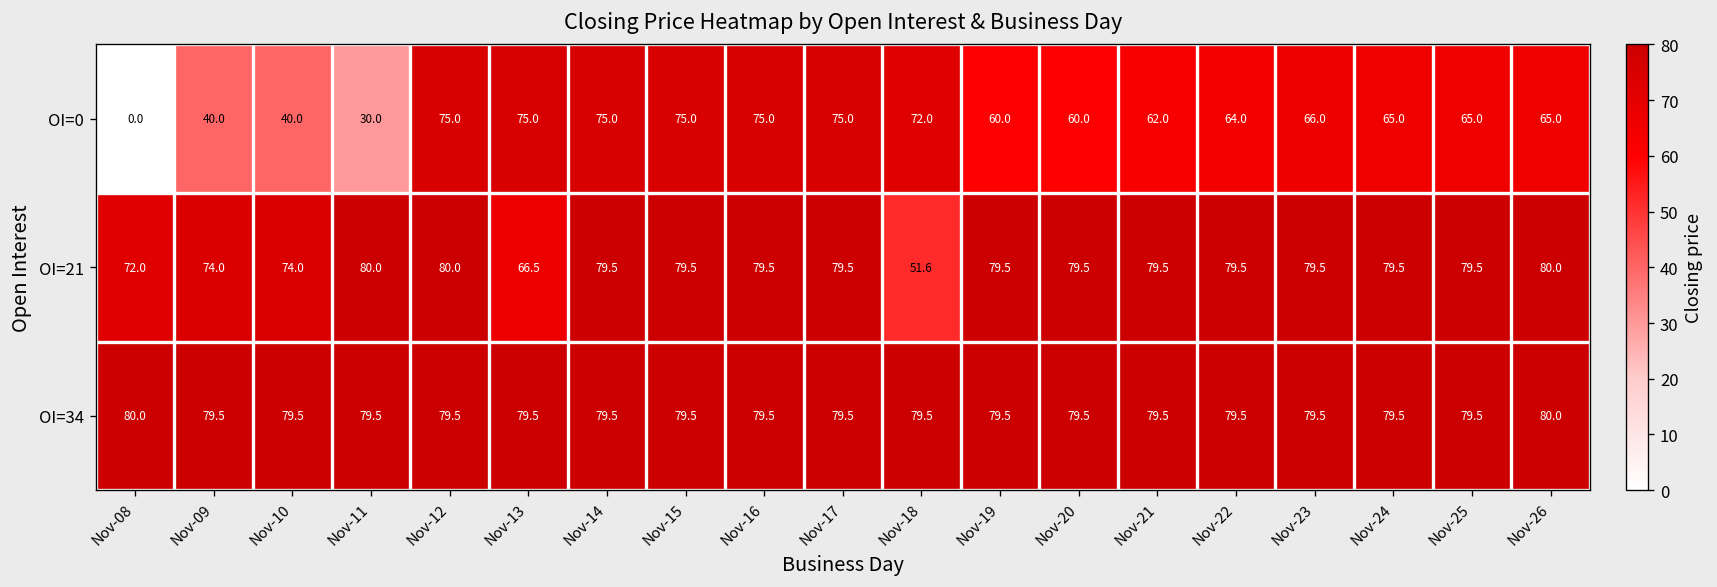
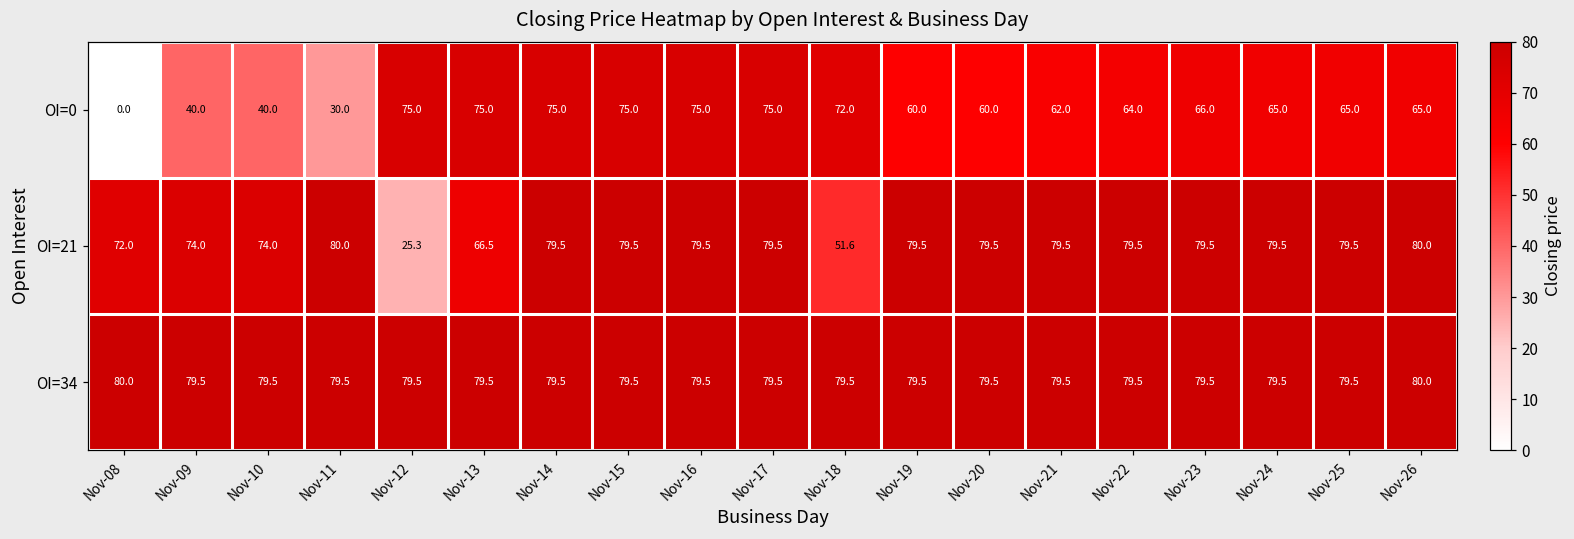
OI=21, Nov-12: 80.0 -> 25.3
